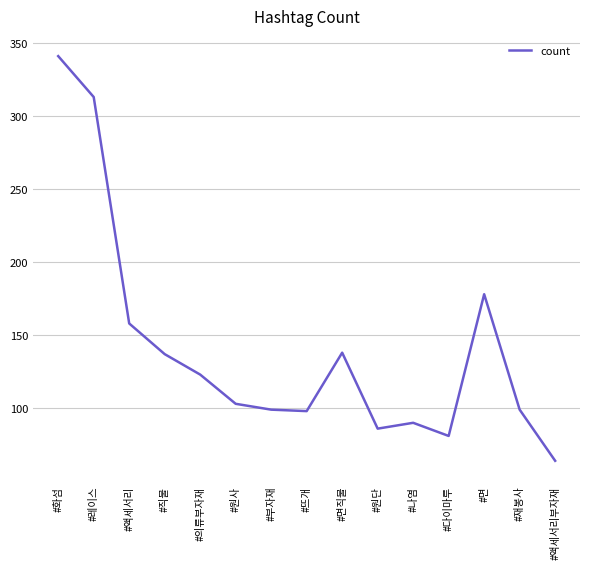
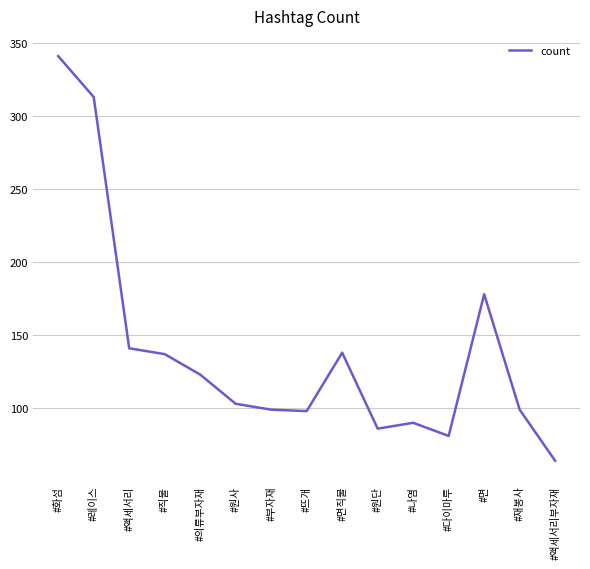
#액세서리: 158 -> 141
